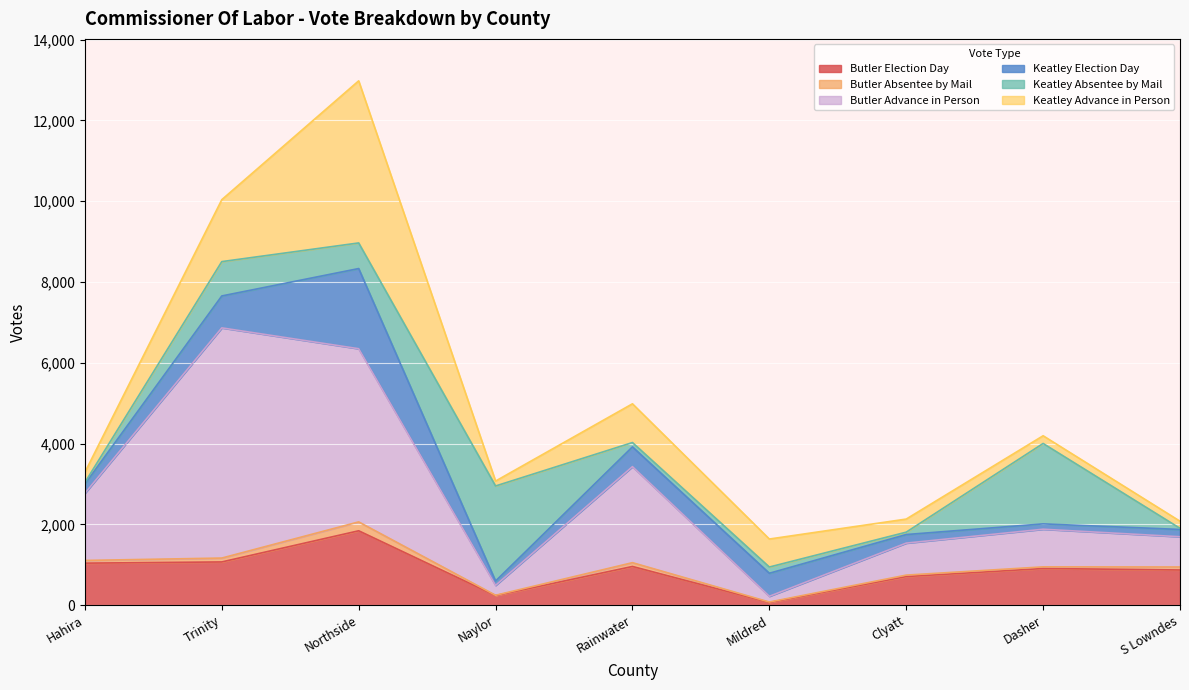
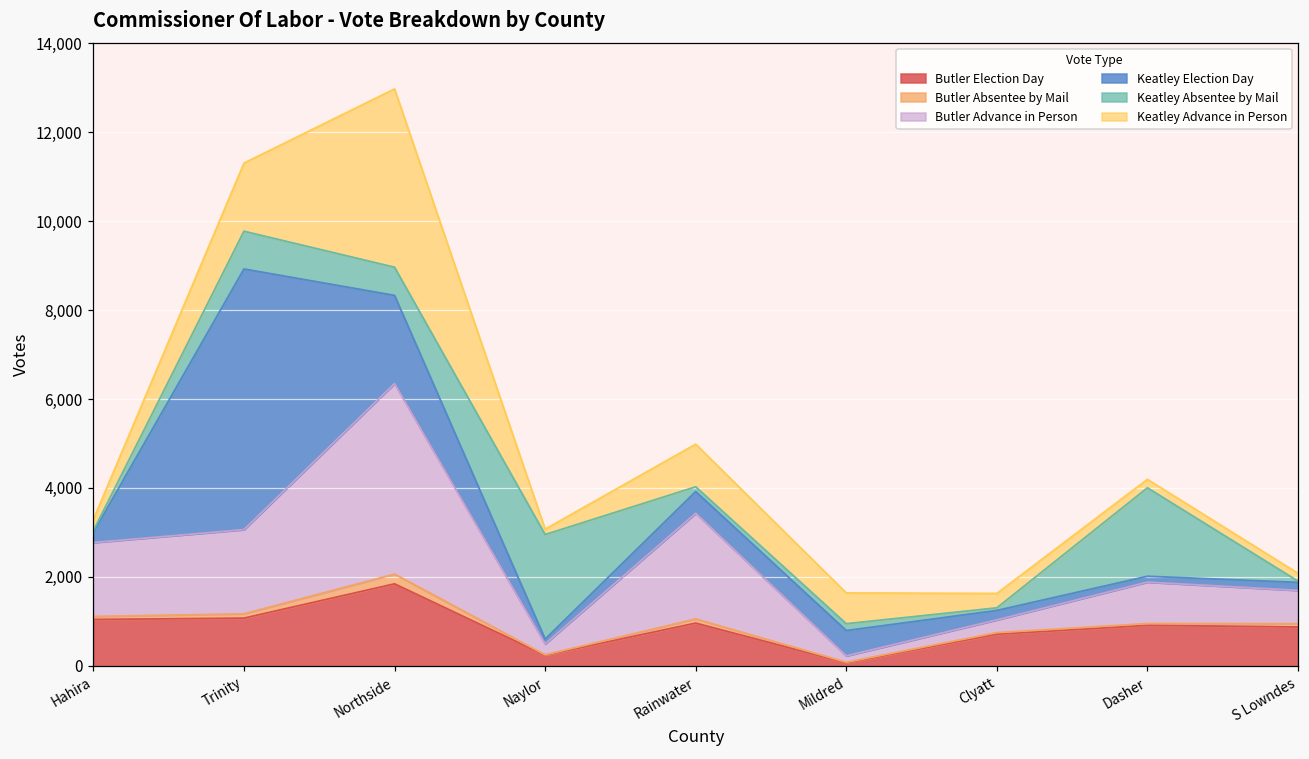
Butler Advance in Person, Trinity: 5,700 -> 1,900
Keatley Election Day, Trinity: 800 -> 5,900
Butler Advance in Person, Clyatt: 800 -> 300
